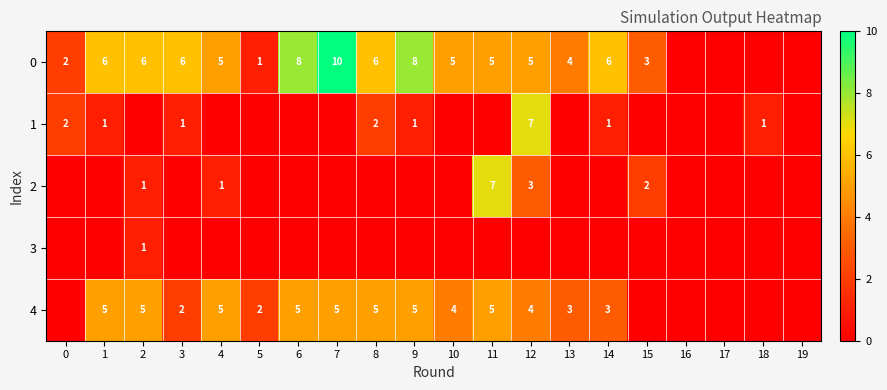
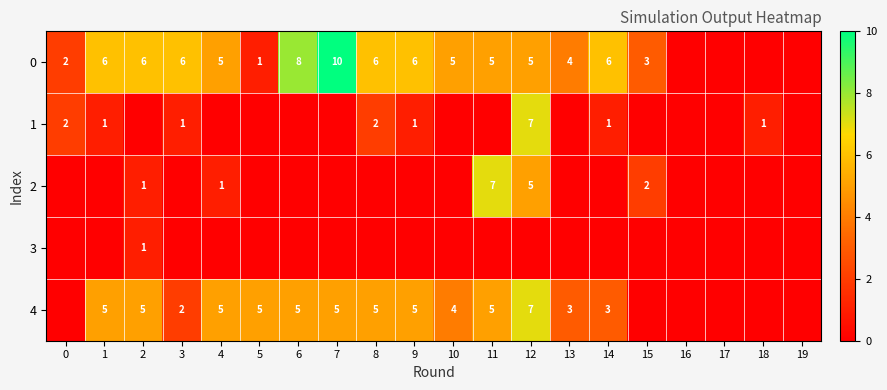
0, 9: 8 -> 6
2, 12: 3 -> 5
4, 5: 2 -> 5
4, 12: 4 -> 7
